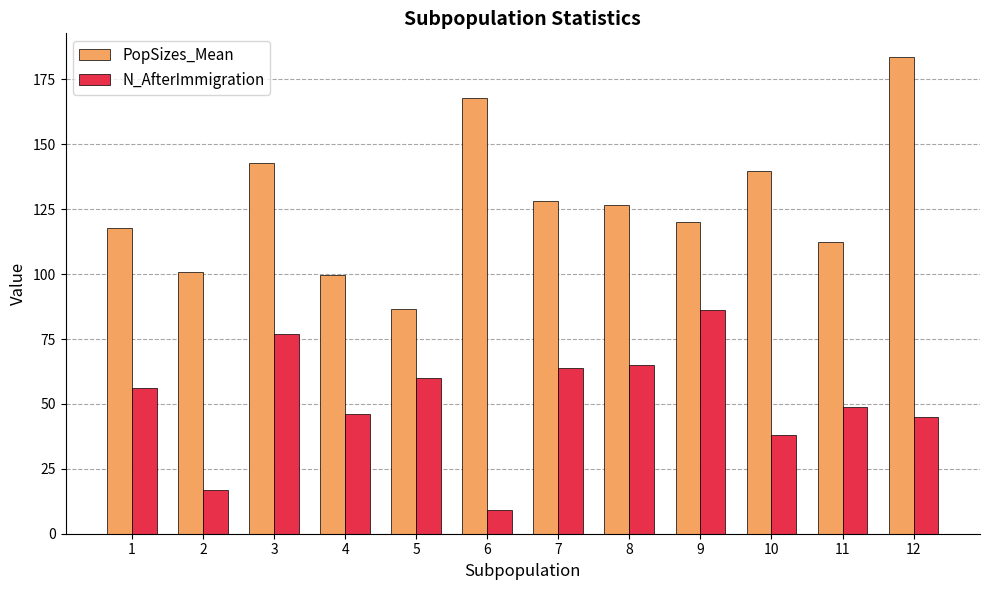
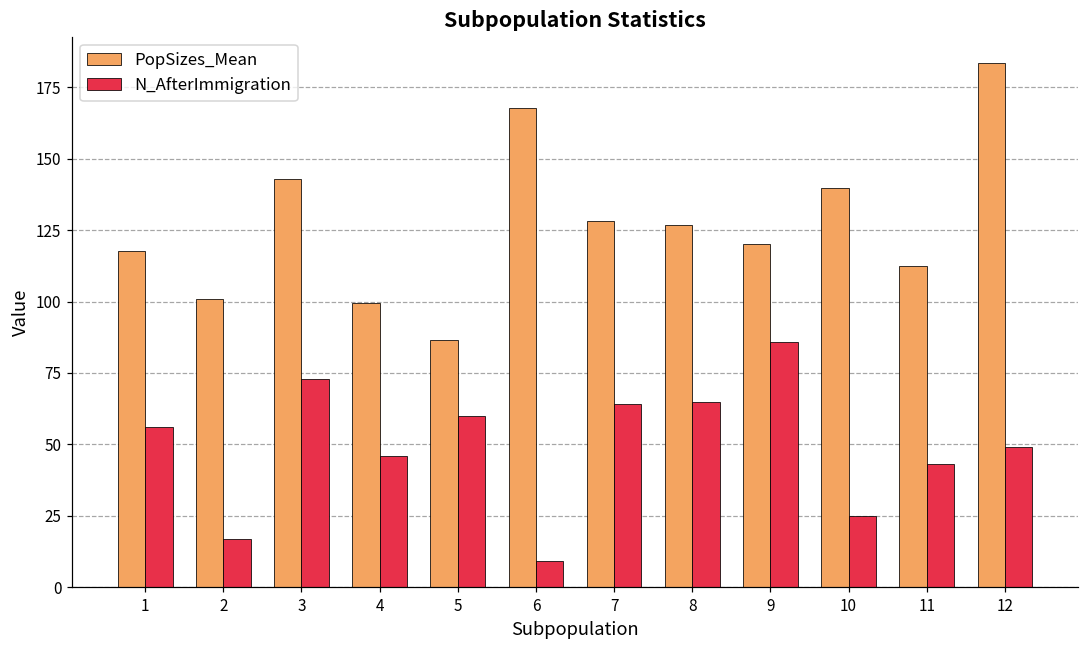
N_AfterImmigration, 3: 77 -> 73
N_AfterImmigration, 10: 38 -> 25
N_AfterImmigration, 11: 49 -> 43
N_AfterImmigration, 12: 45 -> 49
